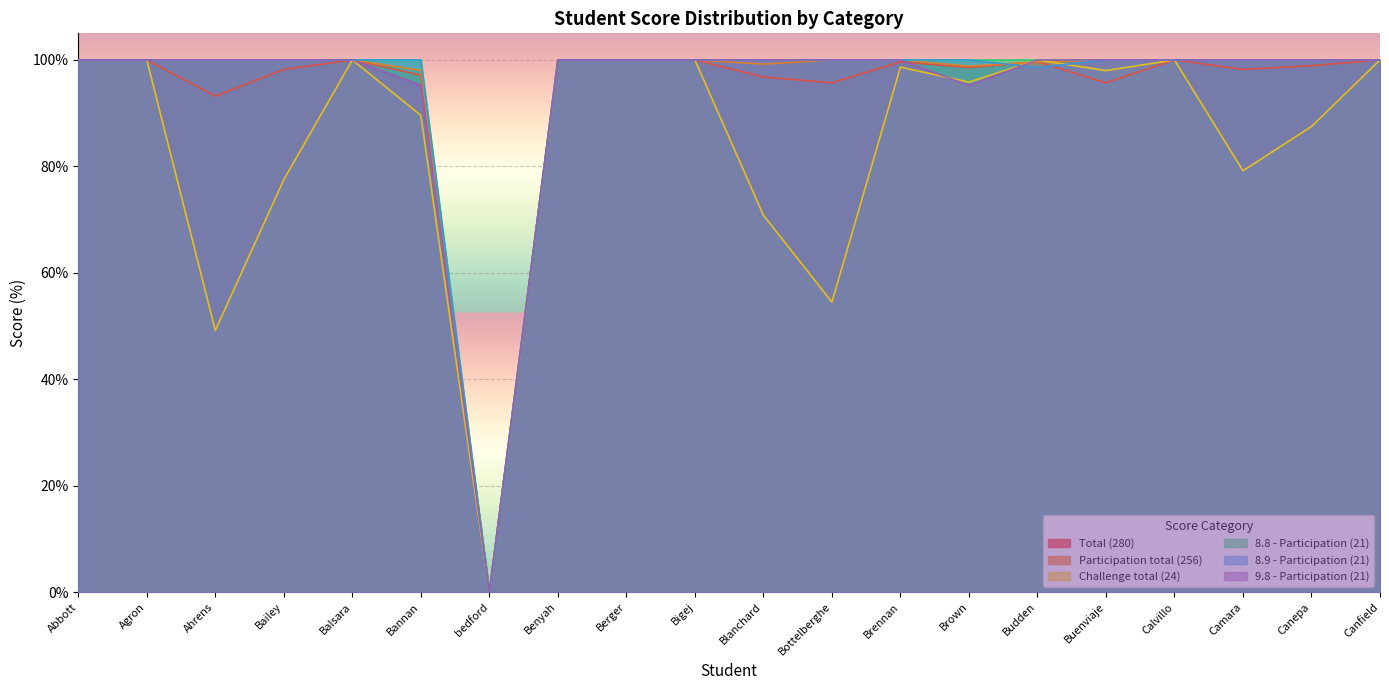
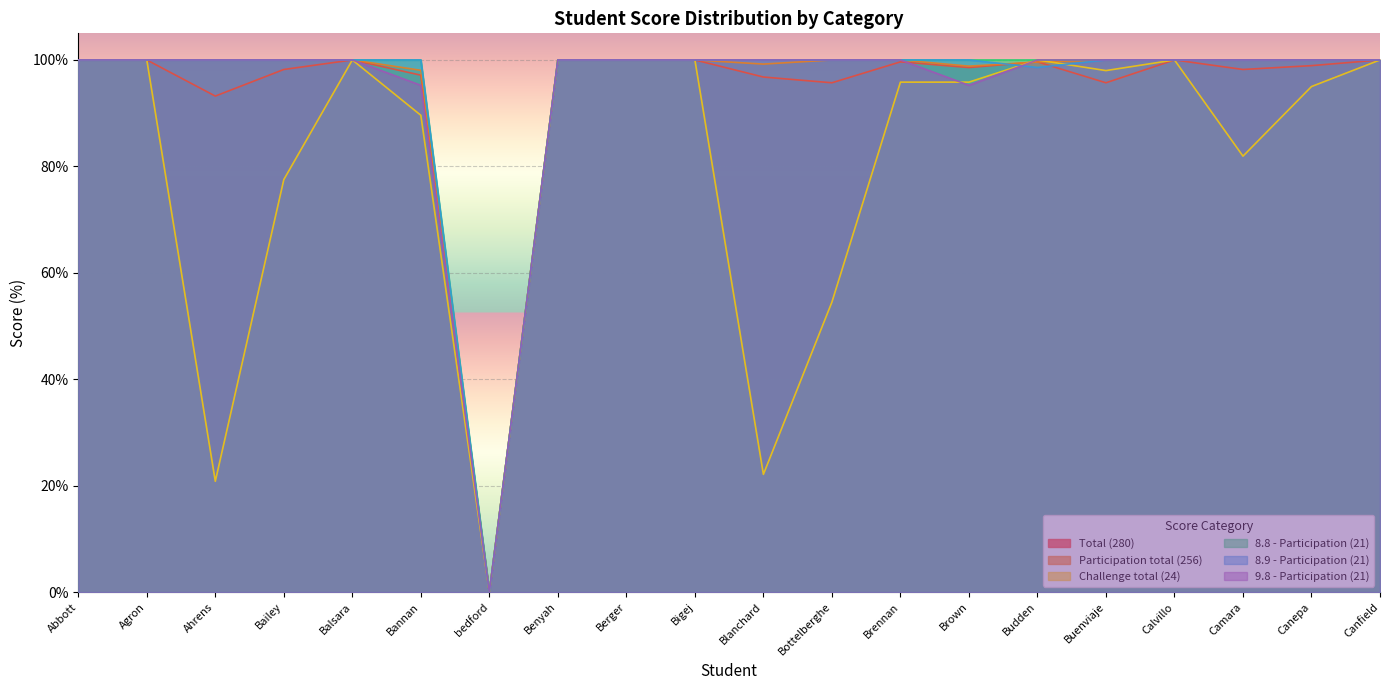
Challenge total (24), Ahrens: 49% -> 21%
Challenge total (24), Blanchard: 71% -> 22%
Challenge total (24), Brennan: 99% -> 96%
Challenge total (24), Camara: 79% -> 82%
Challenge total (24), Canepa: 88% -> 95%
